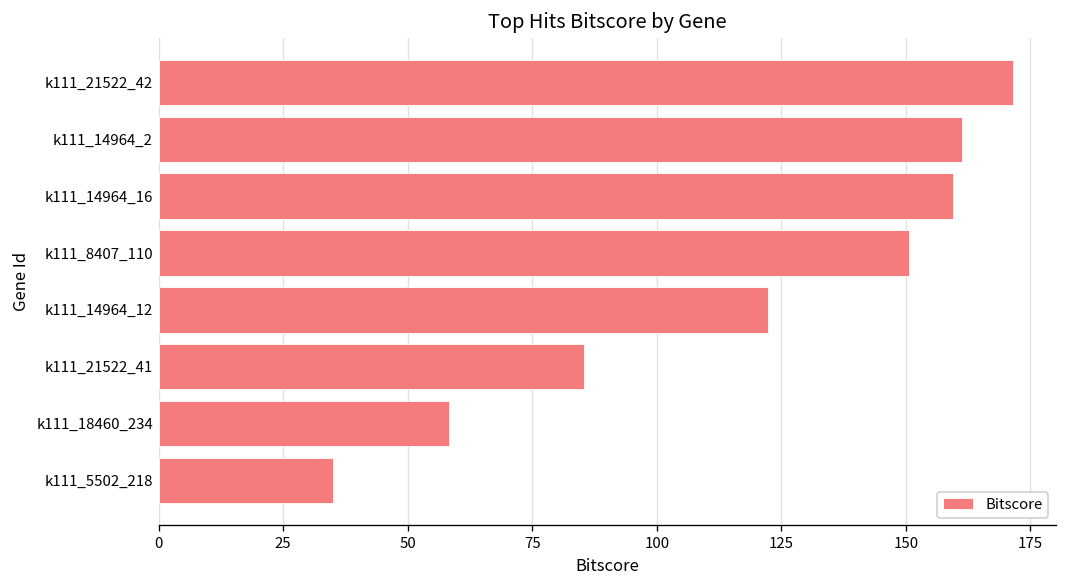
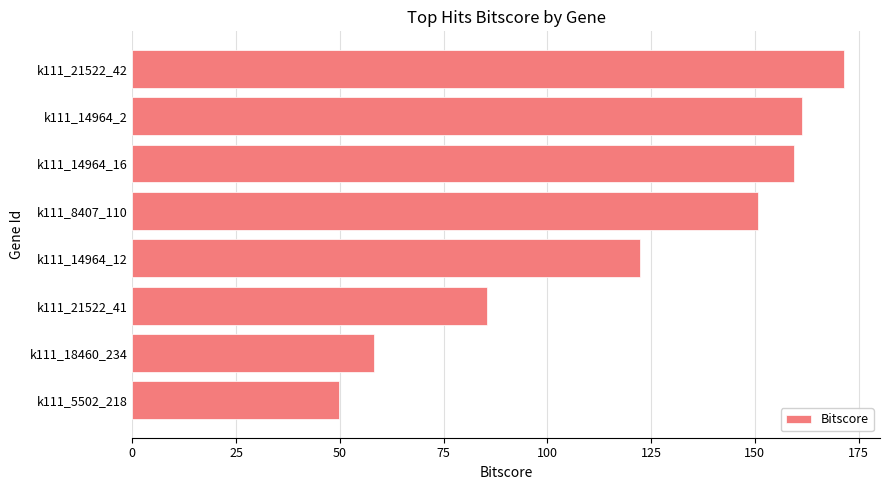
k111_5502_218: 35 -> 50
